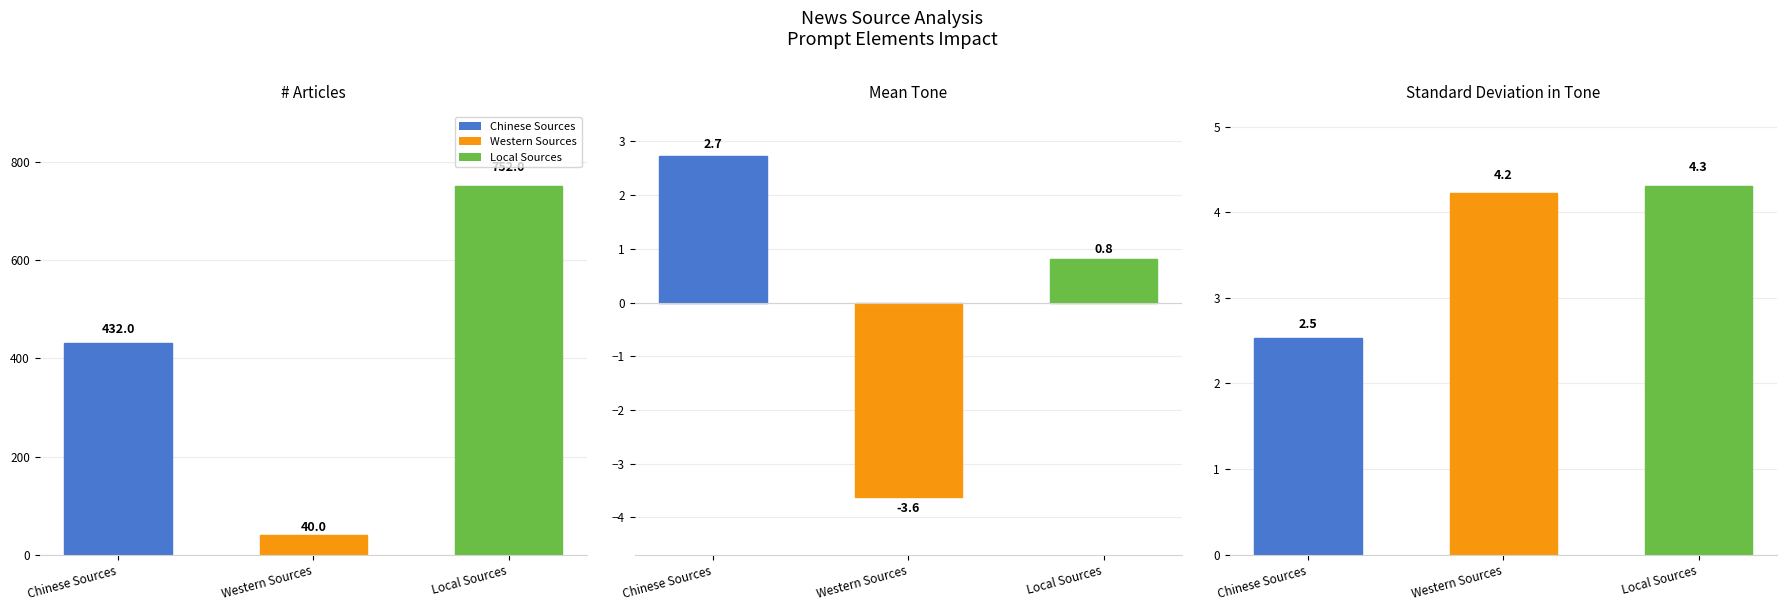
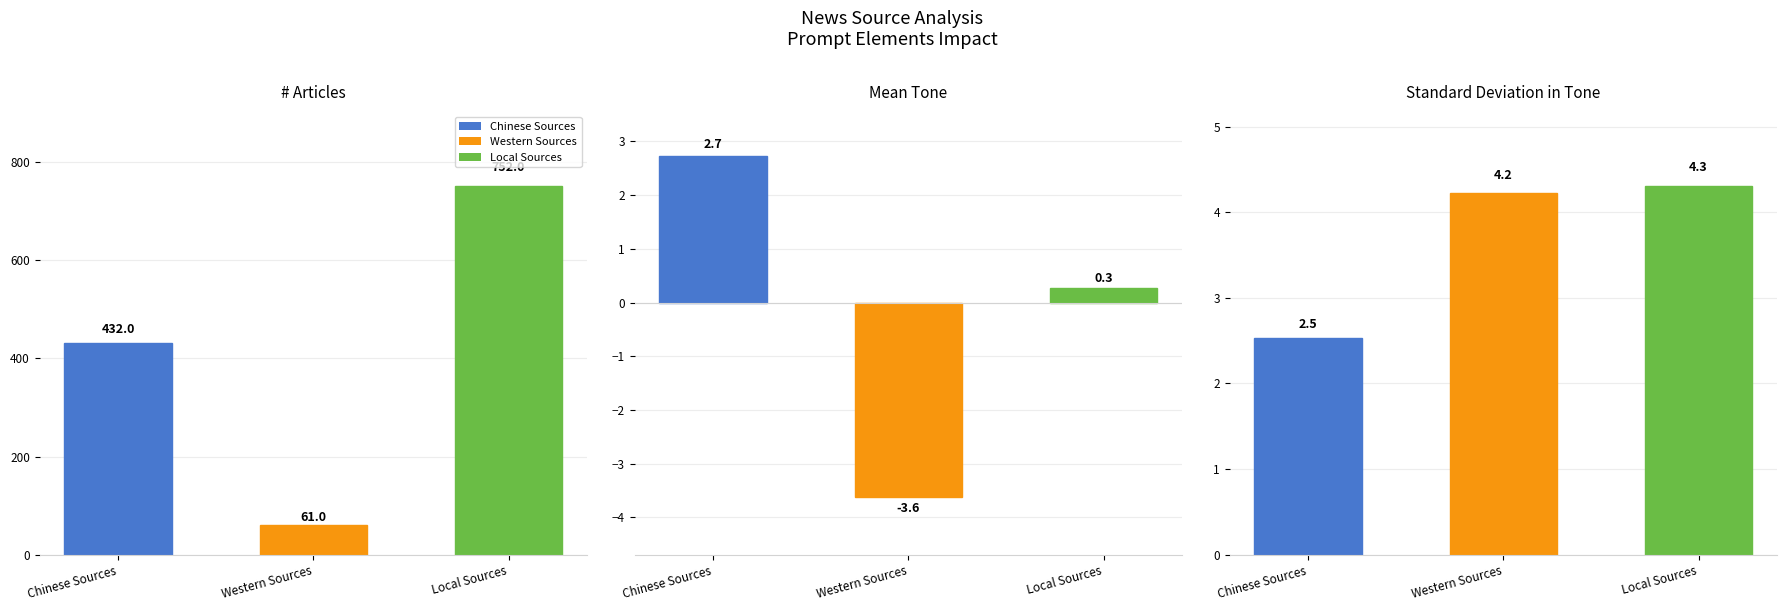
# Articles, Western Sources: 40.0 -> 61.0
Mean Tone, Local Sources: 0.8 -> 0.3
